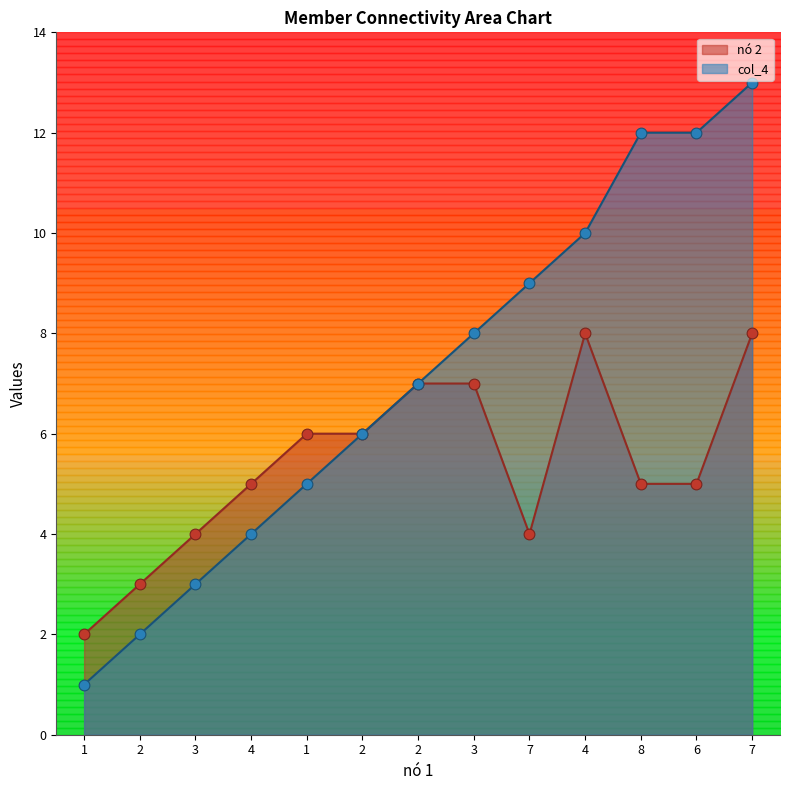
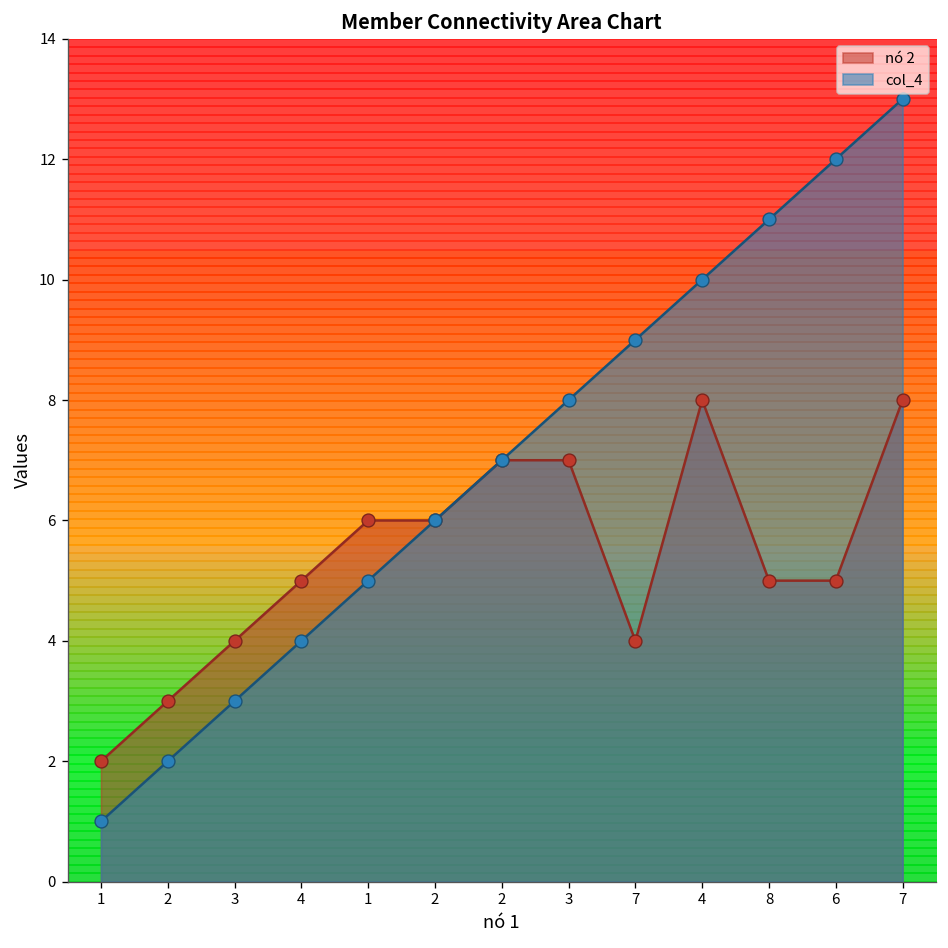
col_4, 8: 12 -> 11
